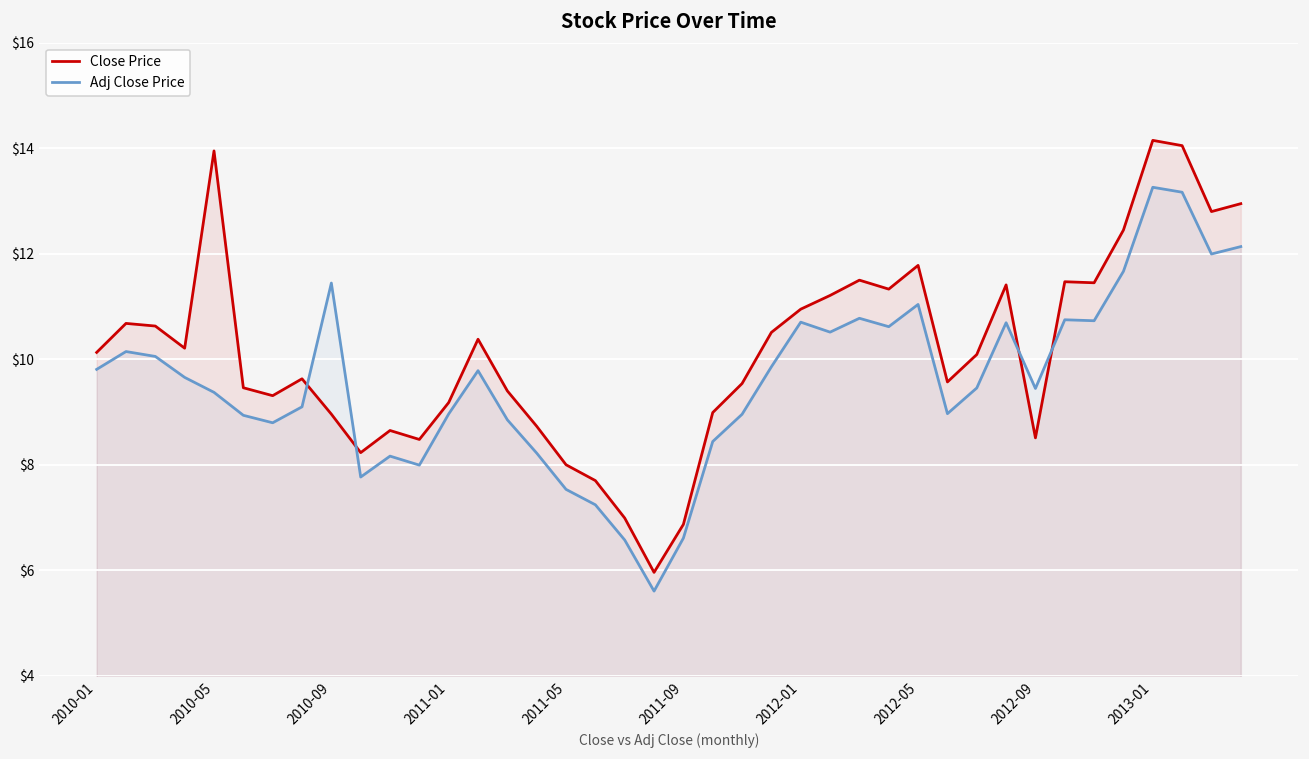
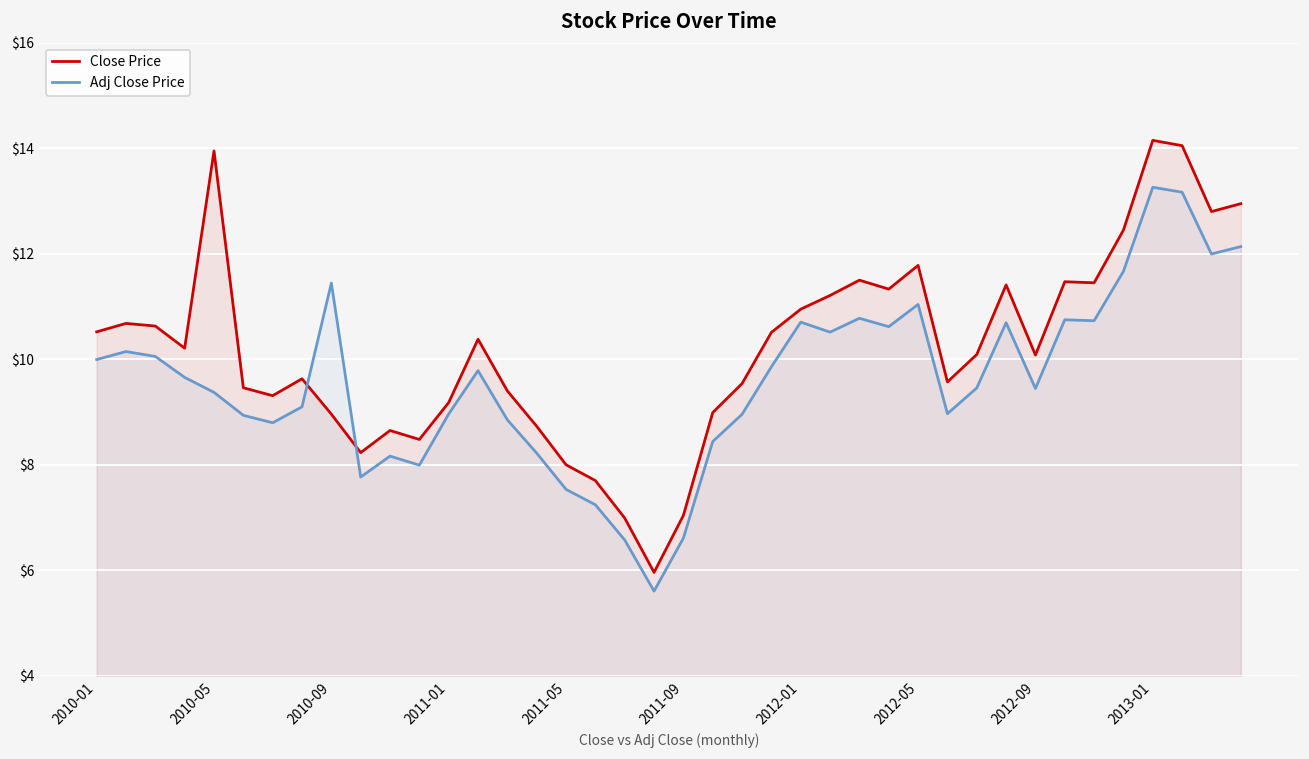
Close Price, 2010-01: $10.1 -> $10.5
Adj Close Price, 2010-01: $9.8 -> $10.0
Close Price, 2011-09: $6.9 -> $7.0
Close Price, 2012-09: $8.5 -> $10.1
